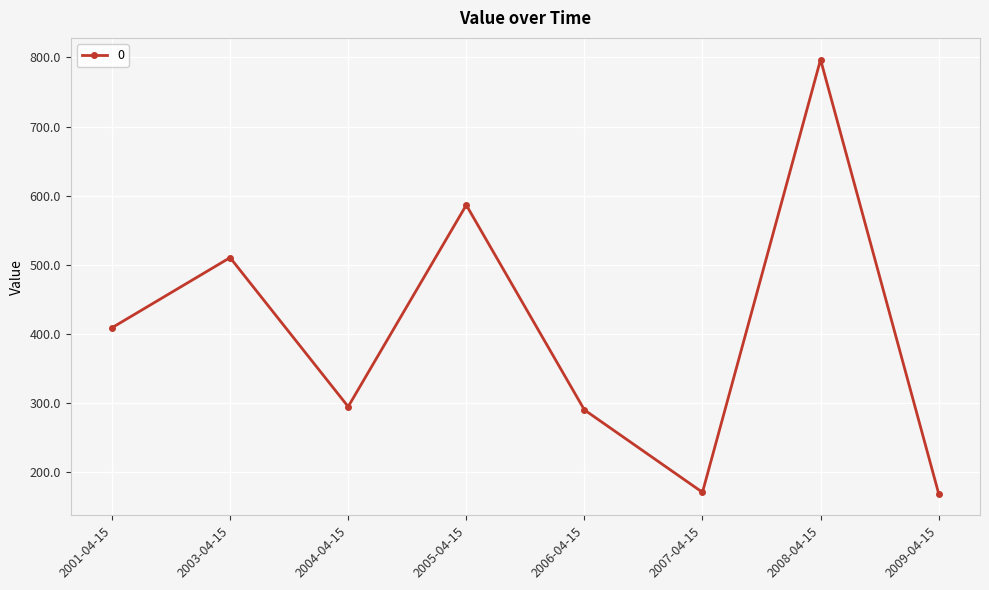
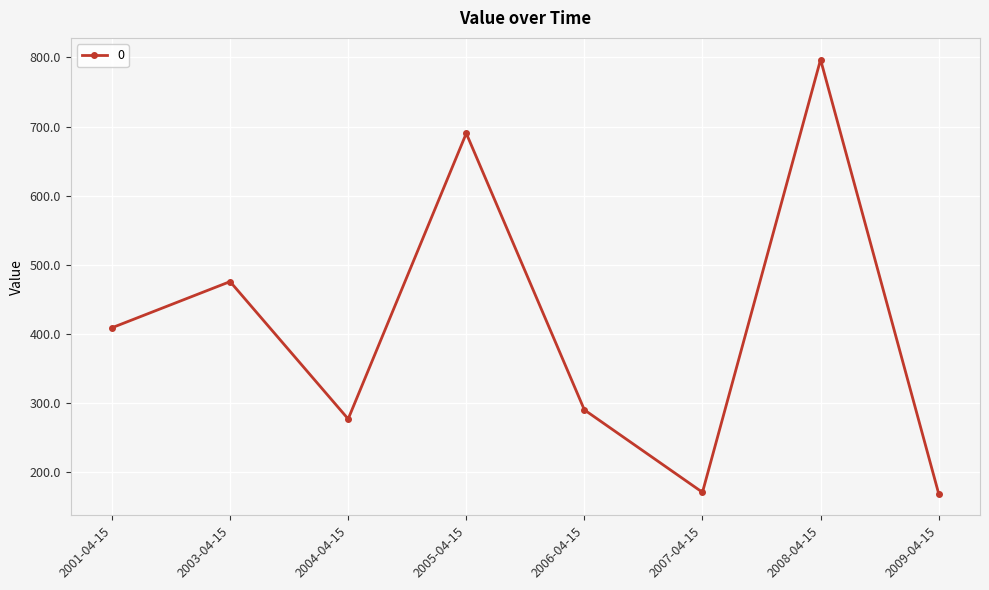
2003-04-15: 510 -> 480
2004-04-15: 300 -> 280
2005-04-15: 590 -> 690
